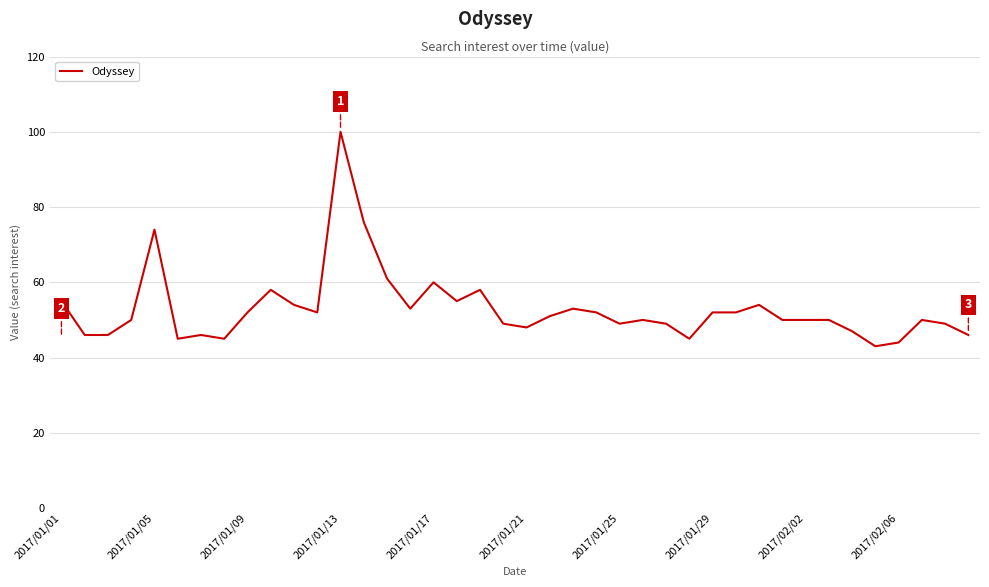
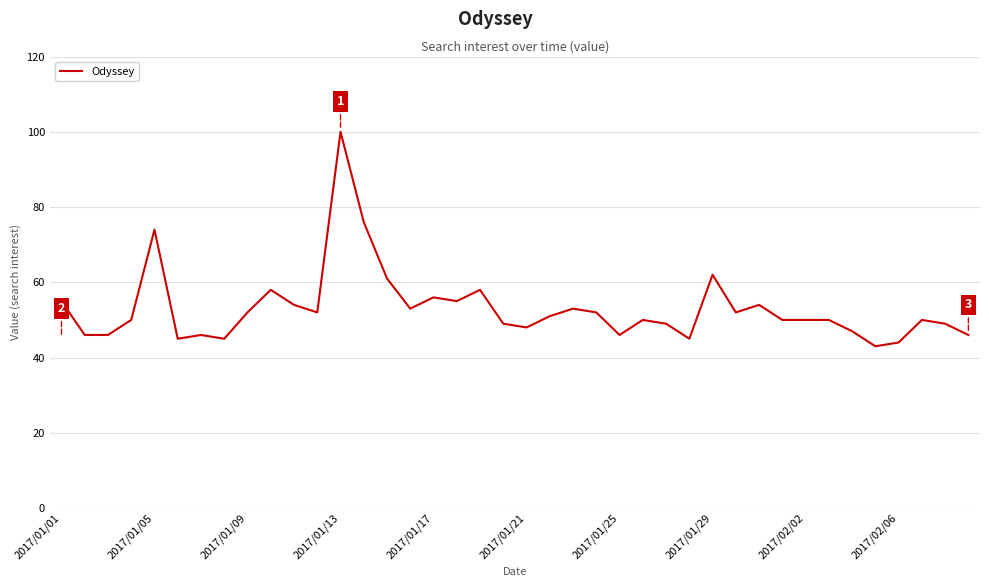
2017/01/17: 60 -> 56
2017/01/25: 49 -> 46
2017/01/29: 52 -> 62
